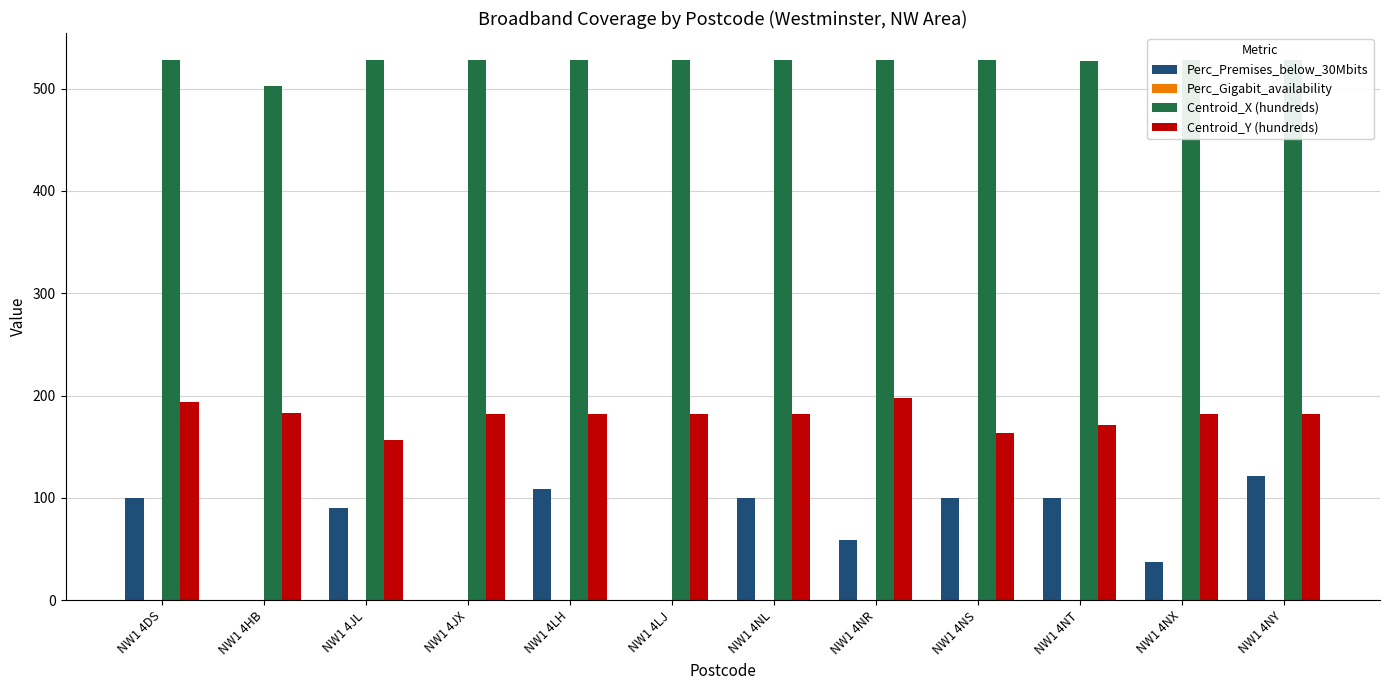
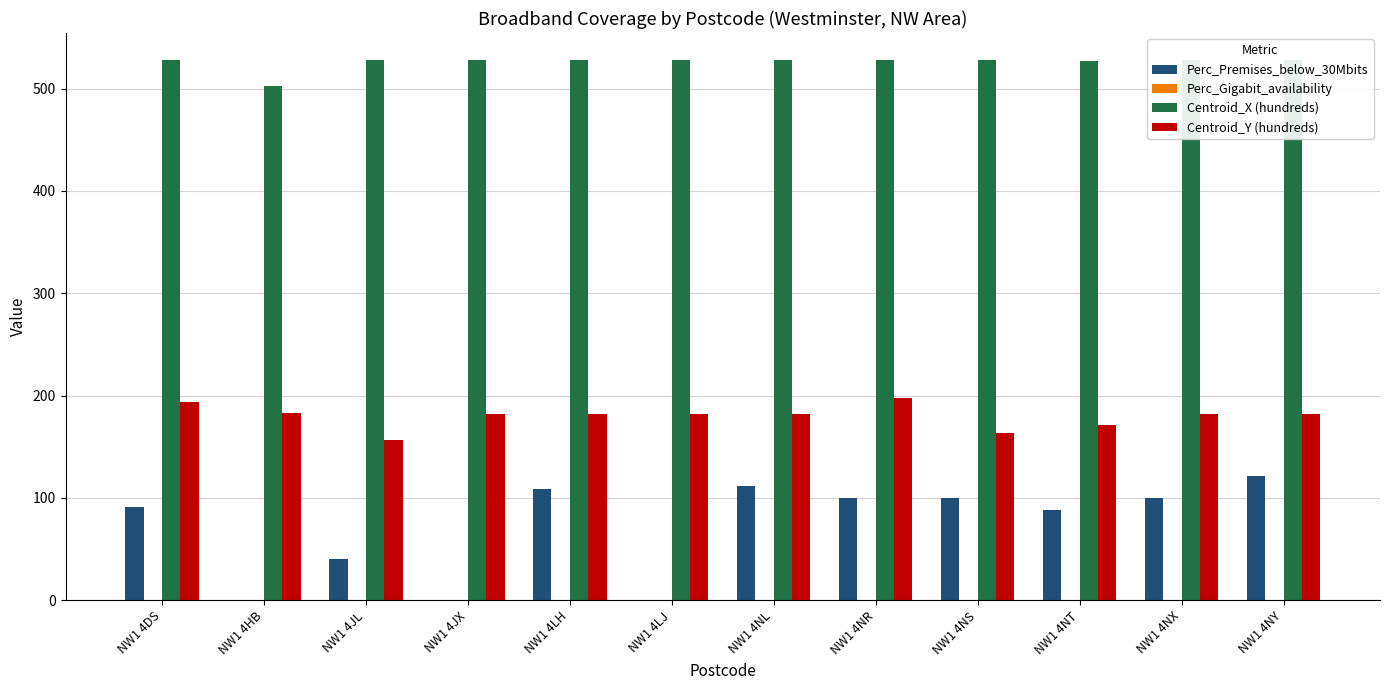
Perc_Premises_below_30Mbits, NW1 4DS: 100 -> 91
Perc_Premises_below_30Mbits, NW1 4JL: 90 -> 40
Perc_Premises_below_30Mbits, NW1 4NL: 100 -> 112
Perc_Premises_below_30Mbits, NW1 4NR: 59 -> 100
Perc_Premises_below_30Mbits, NW1 4NT: 100 -> 88
Perc_Premises_below_30Mbits, NW1 4NX: 37 -> 100
